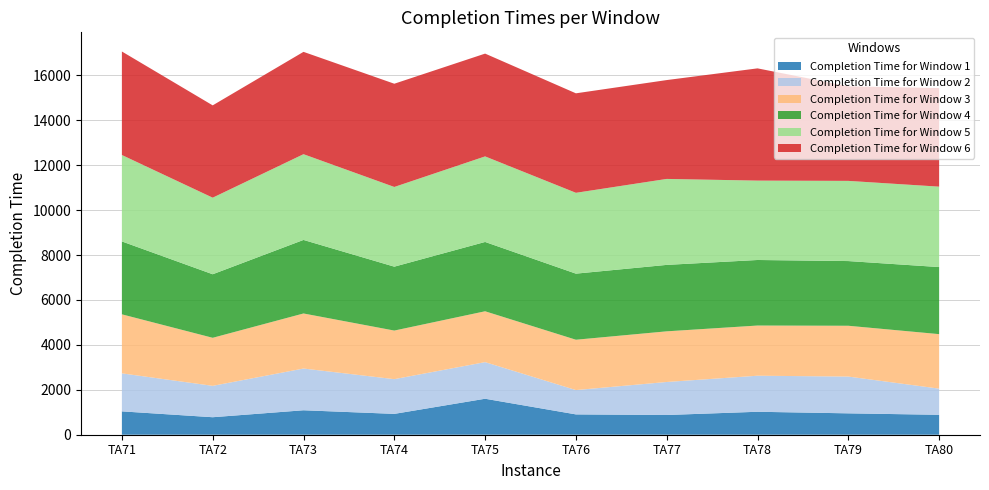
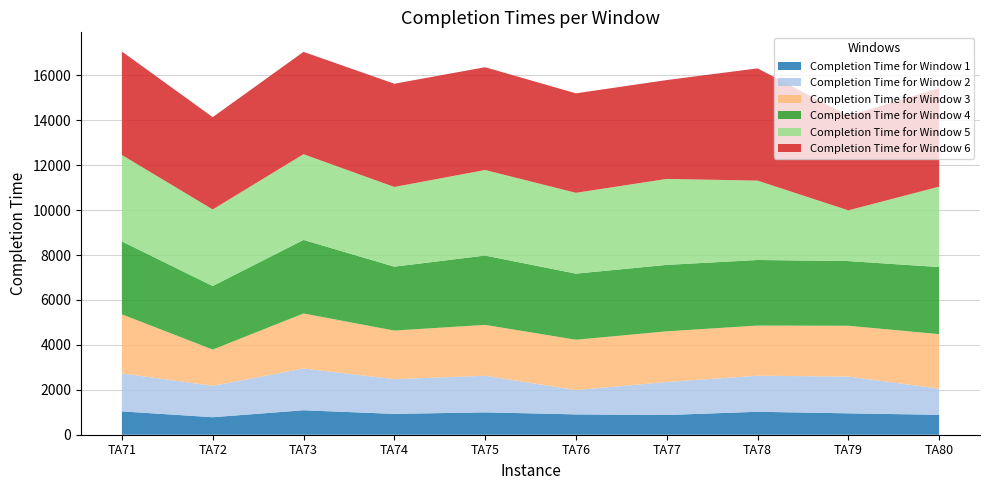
Completion Time for Window 3, TA72: 2100 -> 1600
Completion Time for Window 1, TA75: 1600 -> 1000
Completion Time for Window 5, TA79: 3600 -> 2300
